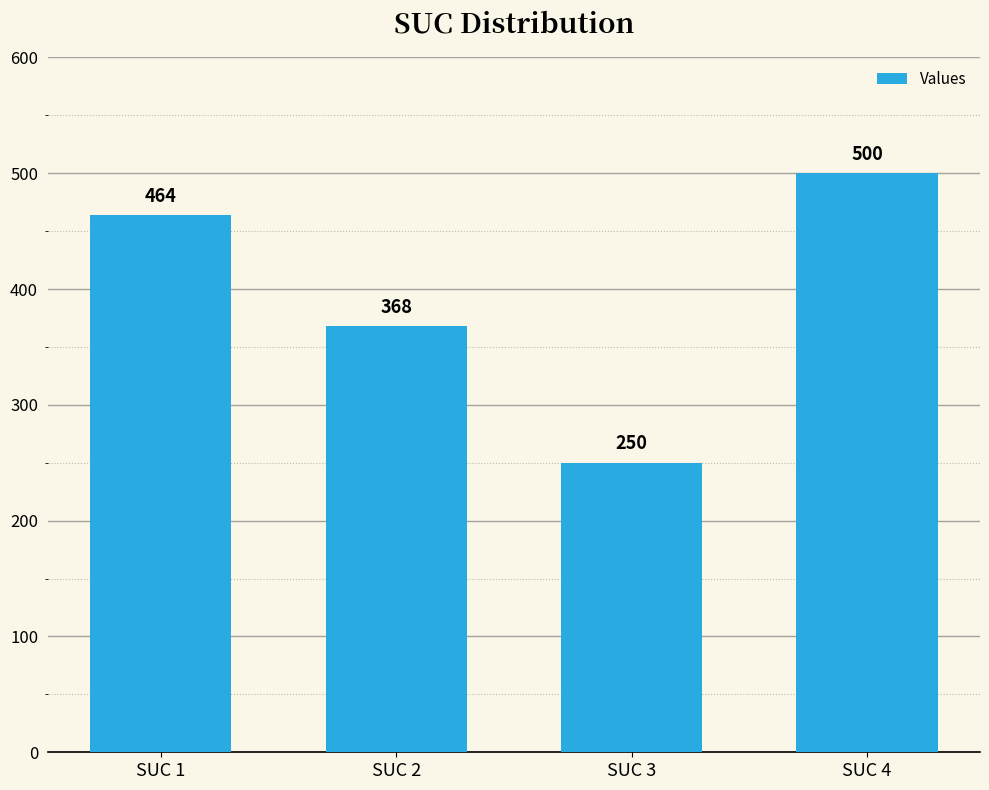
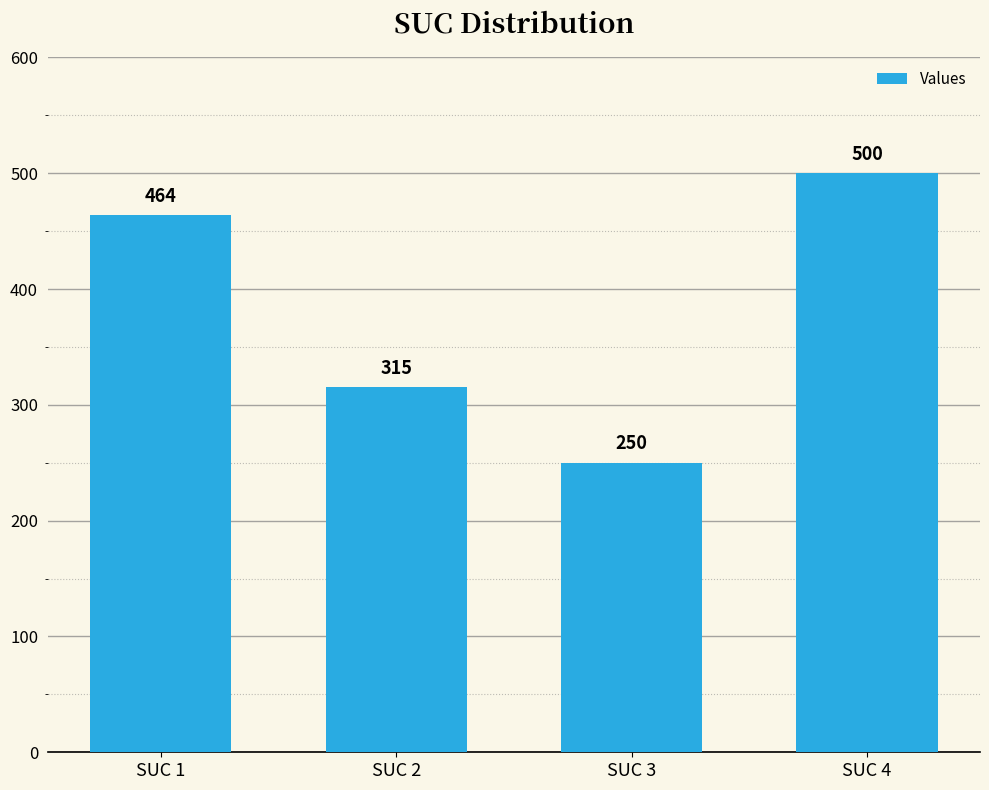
SUC 2: 368 -> 315
